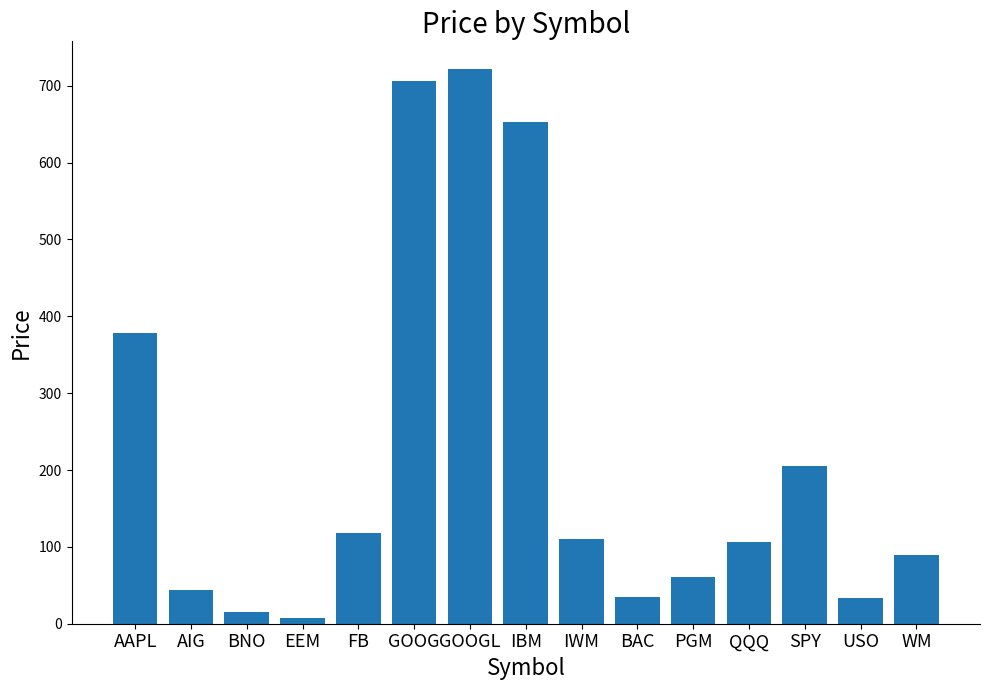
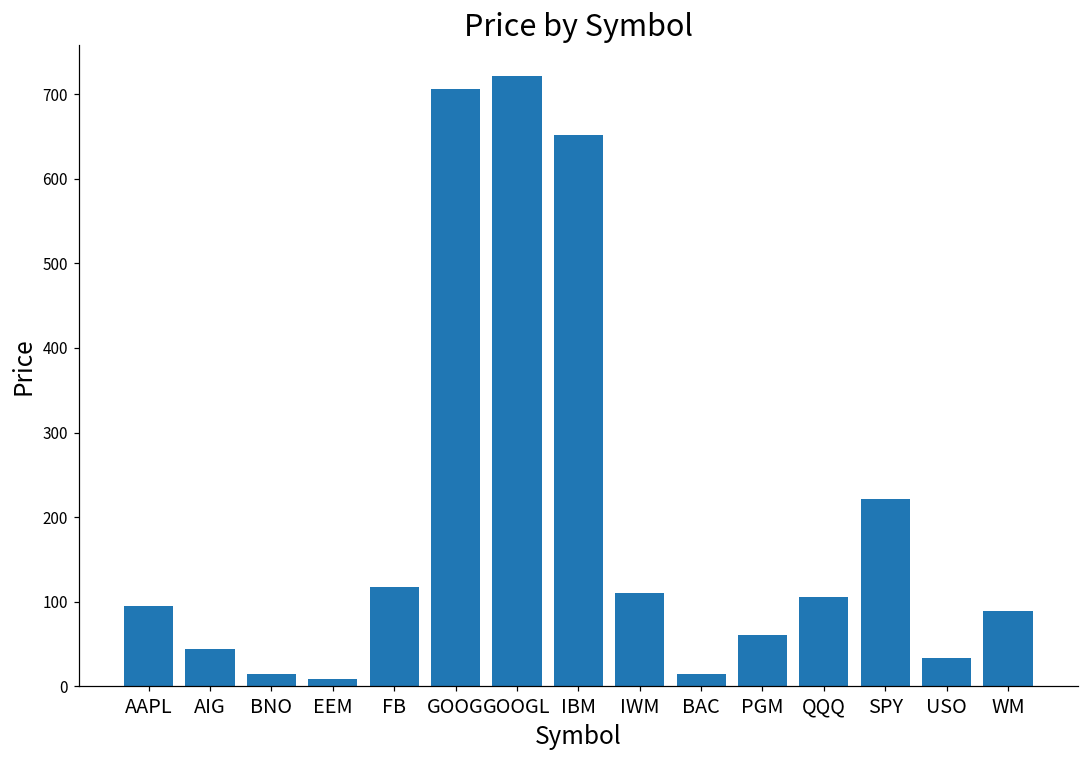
AAPL: 380 -> 90
BAC: 30 -> 10
SPY: 200 -> 220
